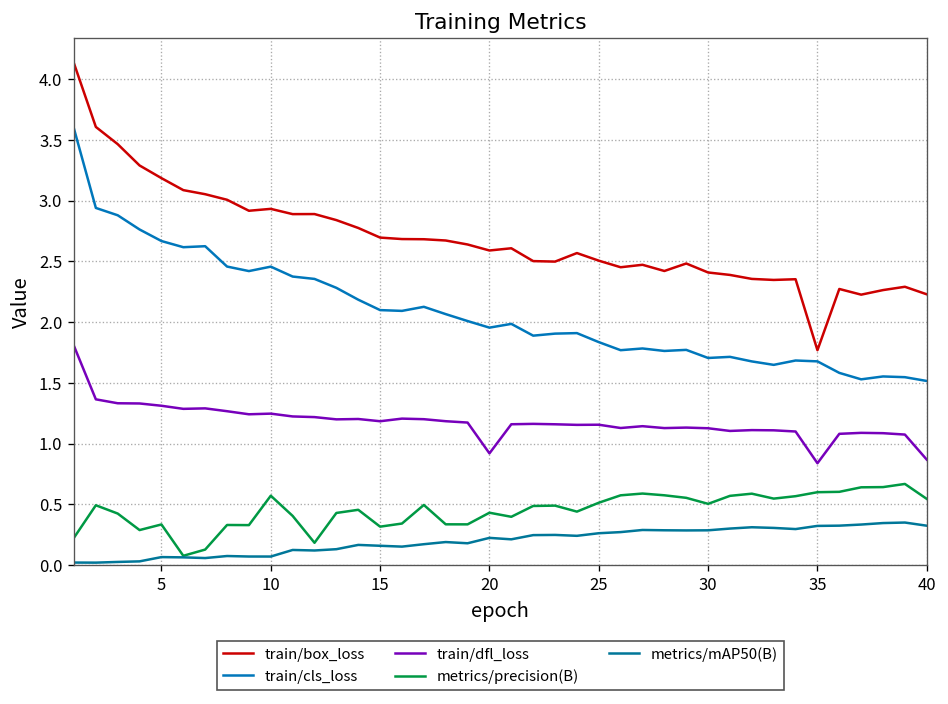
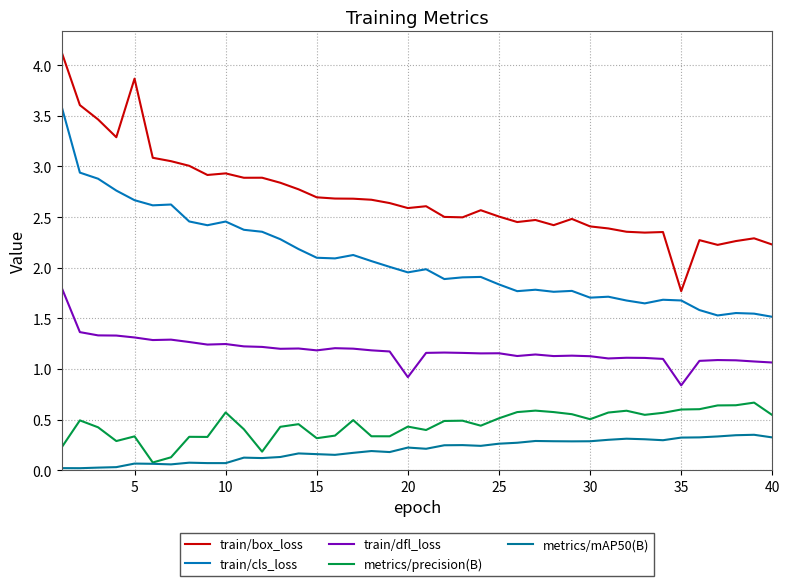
train/box_loss, 5: 3.18 -> 3.87
train/dfl_loss, 40: 0.87 -> 1.06
